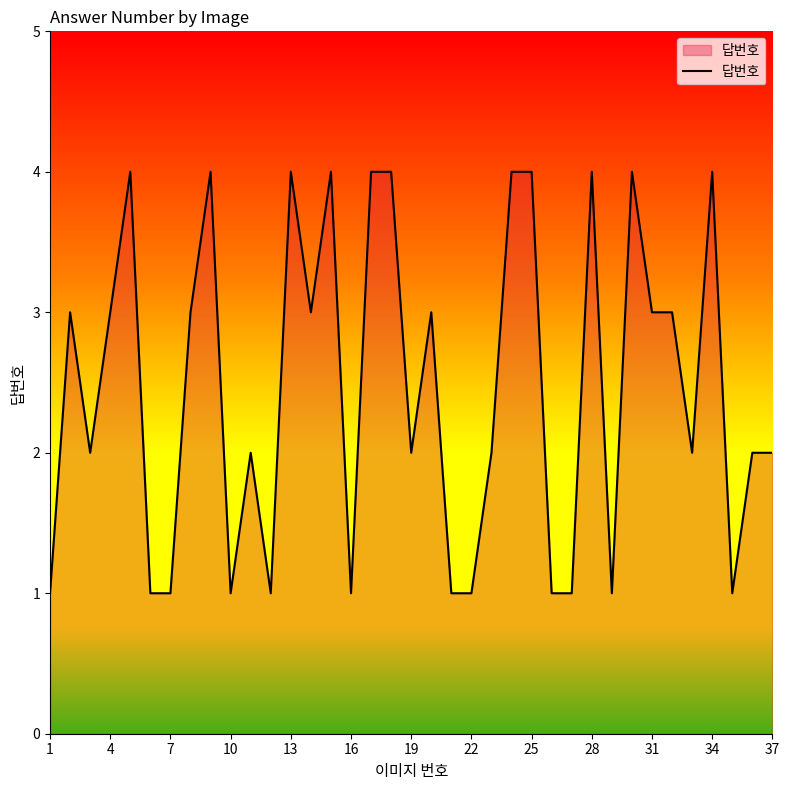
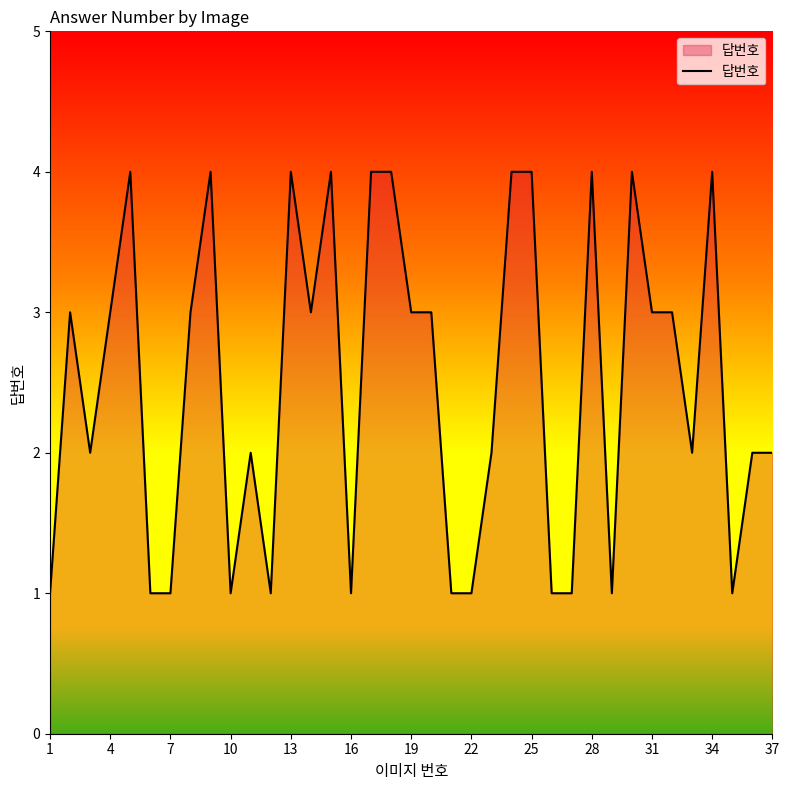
19: 2 -> 3
